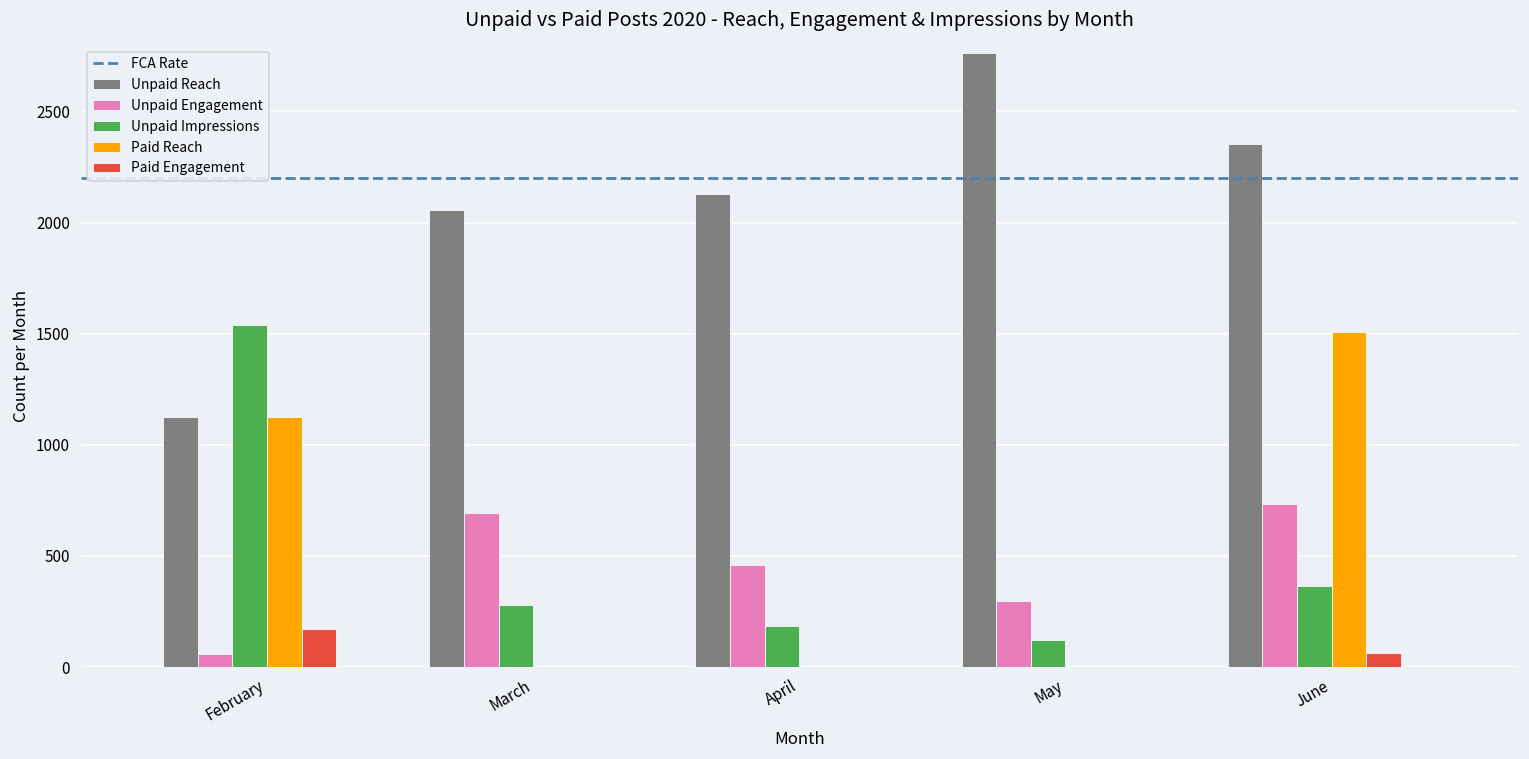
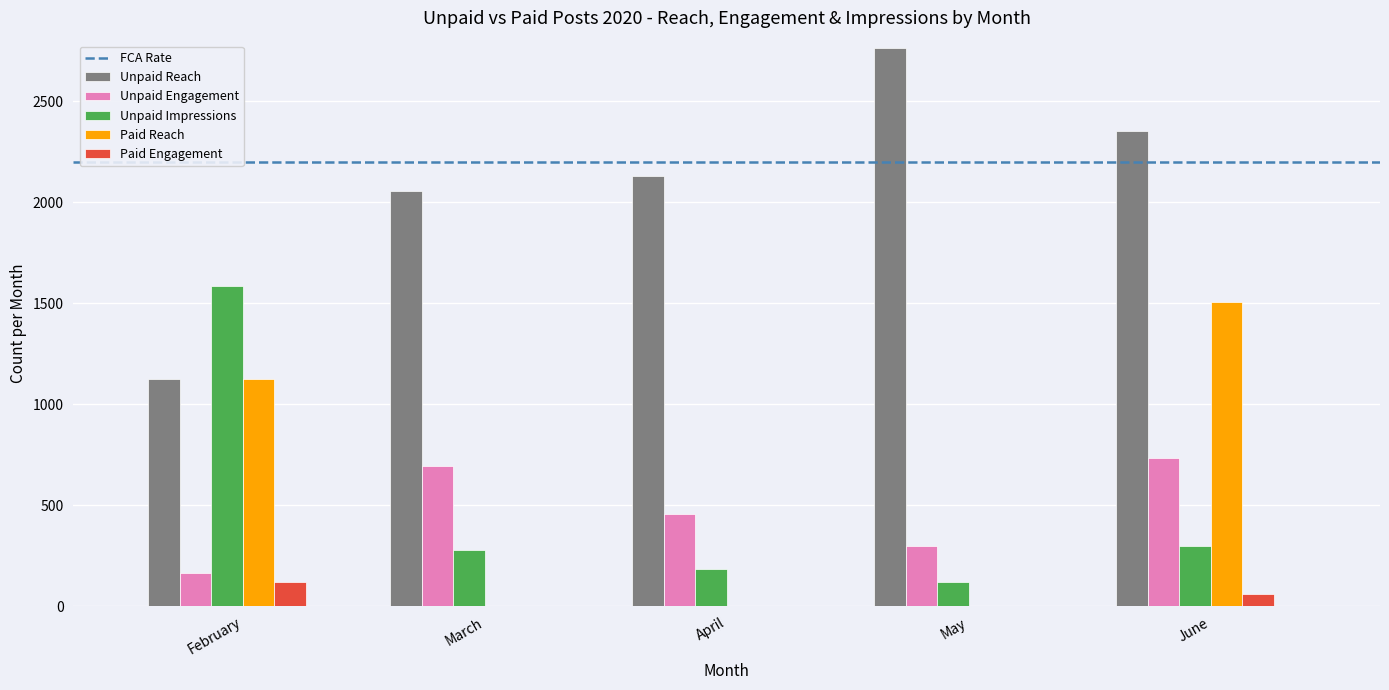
Unpaid Engagement, February: 60 -> 170
Unpaid Impressions, February: 1540 -> 1580
Paid Engagement, February: 170 -> 120
Unpaid Impressions, June: 370 -> 300
